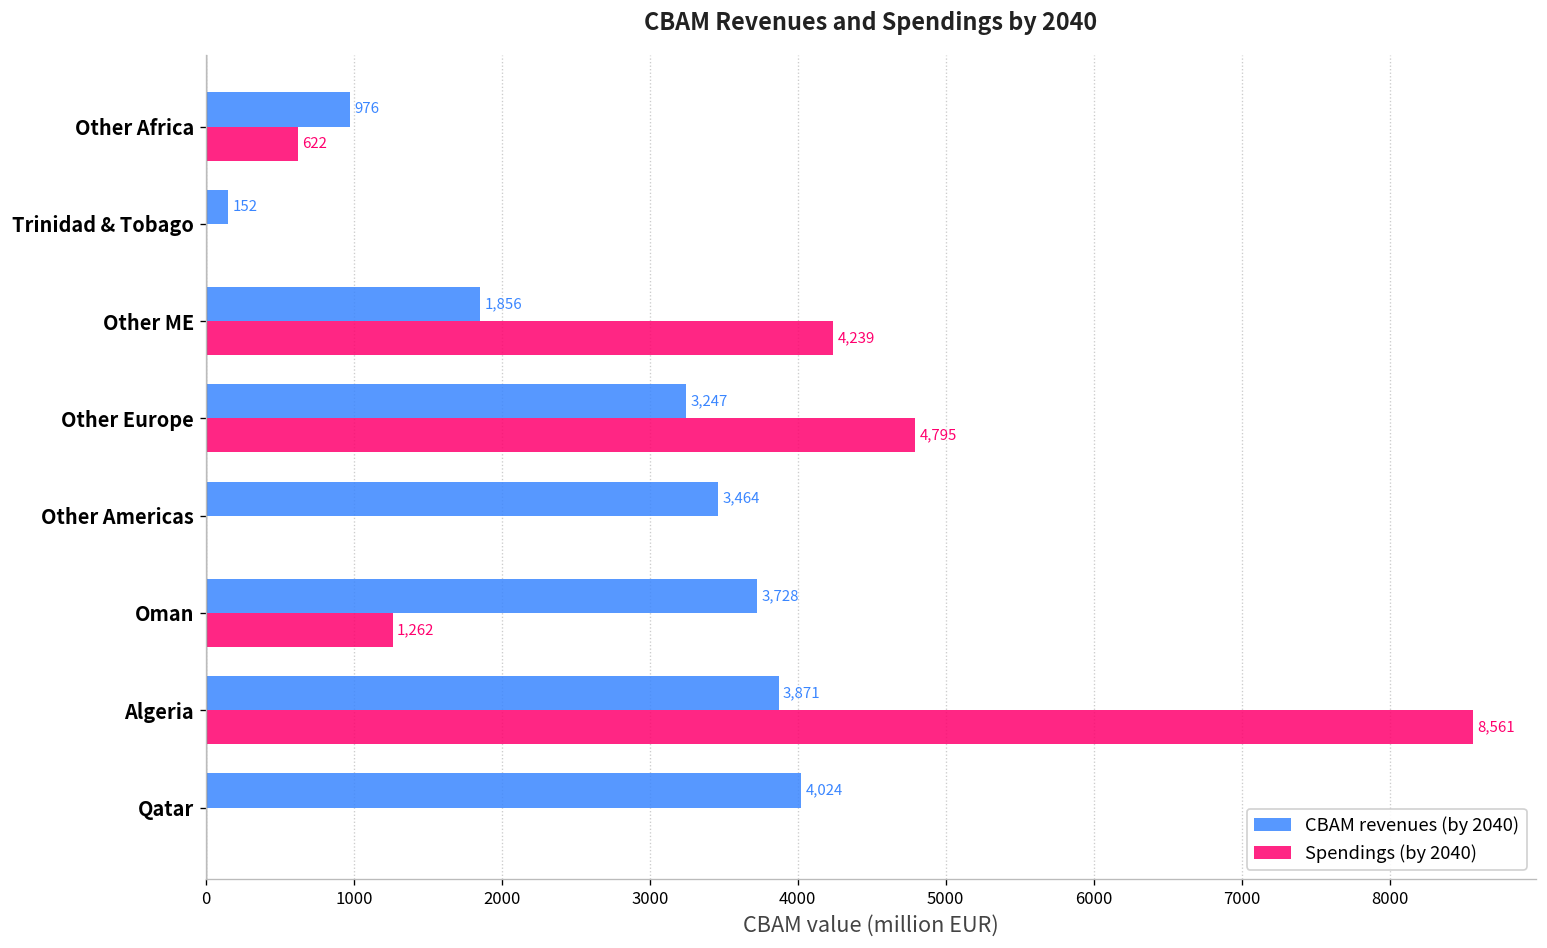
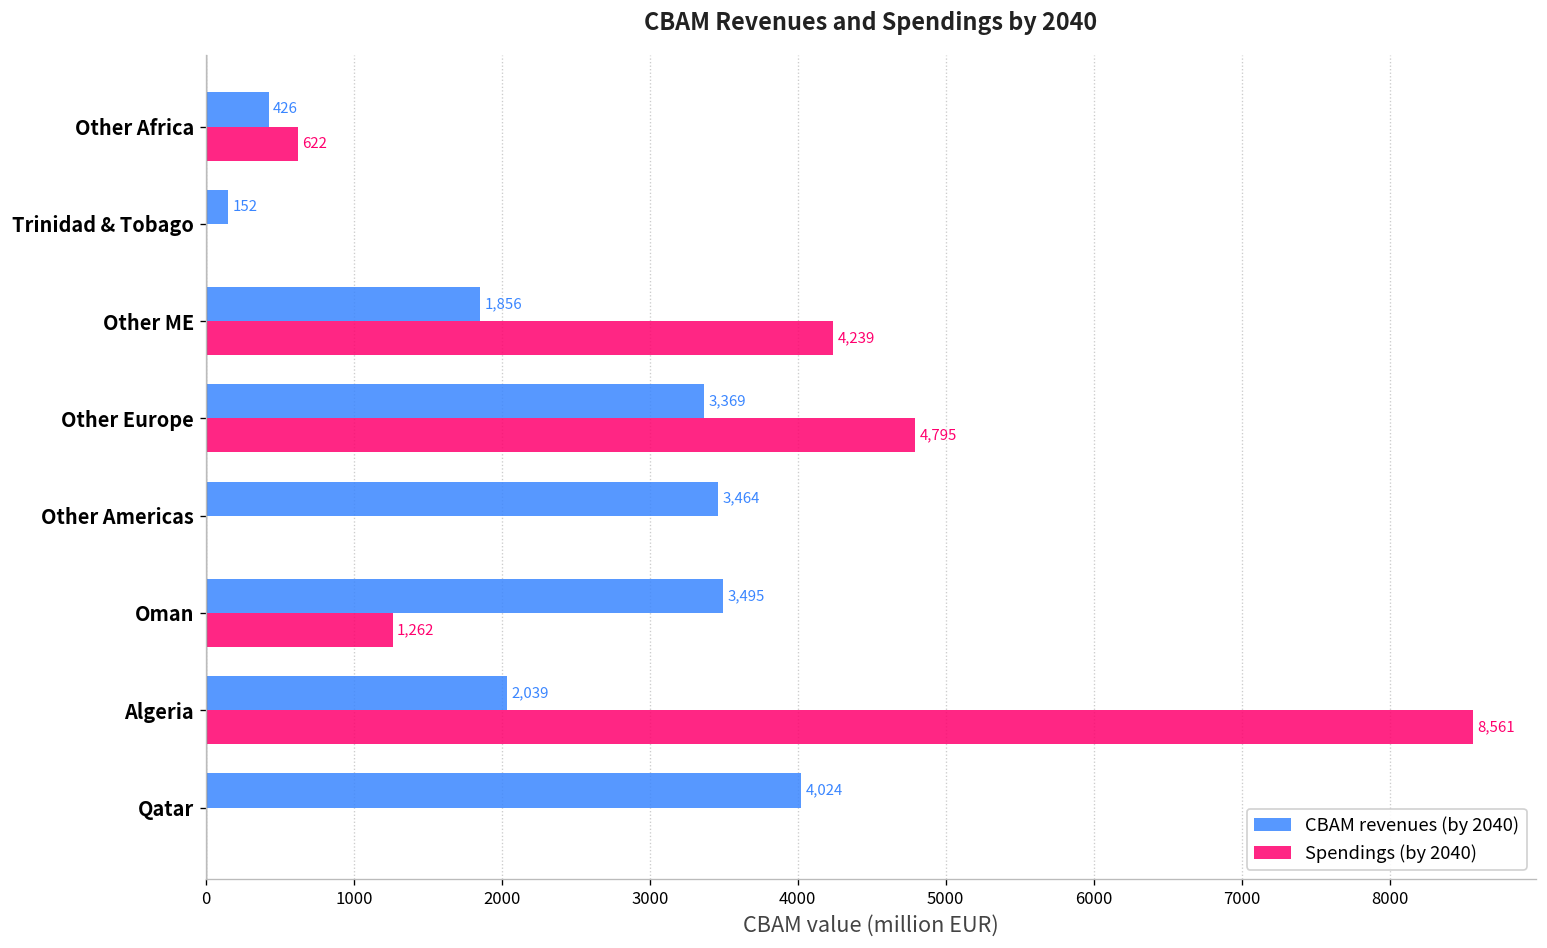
CBAM revenues (by 2040), Other Africa: 976 -> 426
CBAM revenues (by 2040), Other Europe: 3,247 -> 3,369
CBAM revenues (by 2040), Oman: 3,728 -> 3,495
CBAM revenues (by 2040), Algeria: 3,871 -> 2,039
